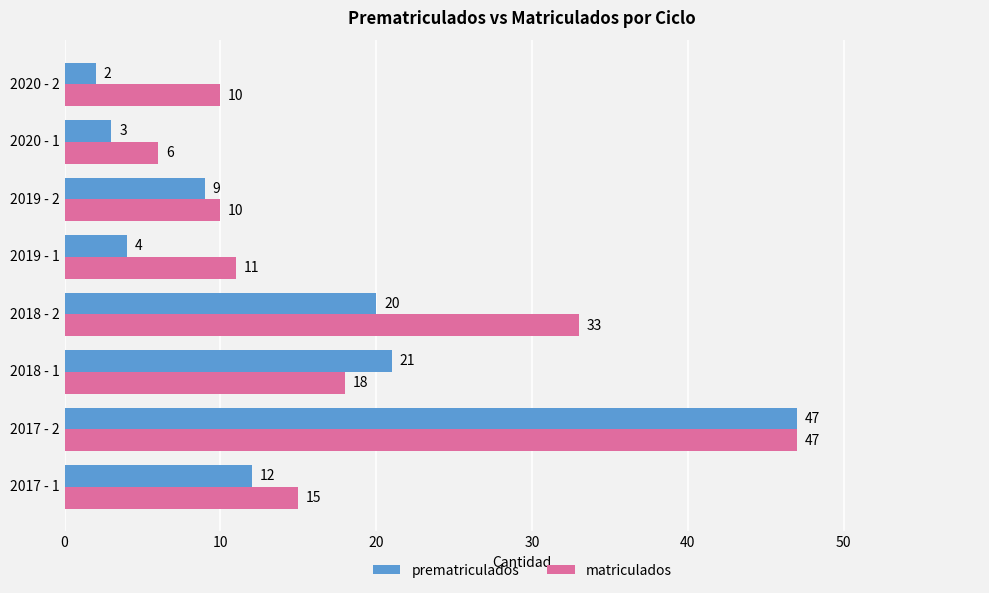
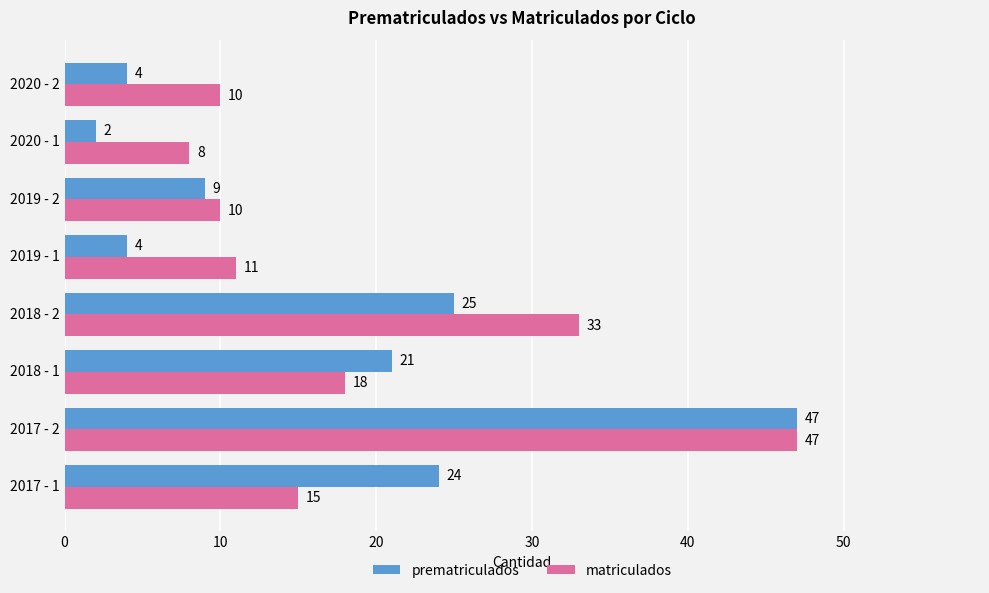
prematriculados, 2020 - 2: 2 -> 4
prematriculados, 2020 - 1: 3 -> 2
matriculados, 2020 - 1: 6 -> 8
prematriculados, 2018 - 2: 20 -> 25
prematriculados, 2017 - 1: 12 -> 24
